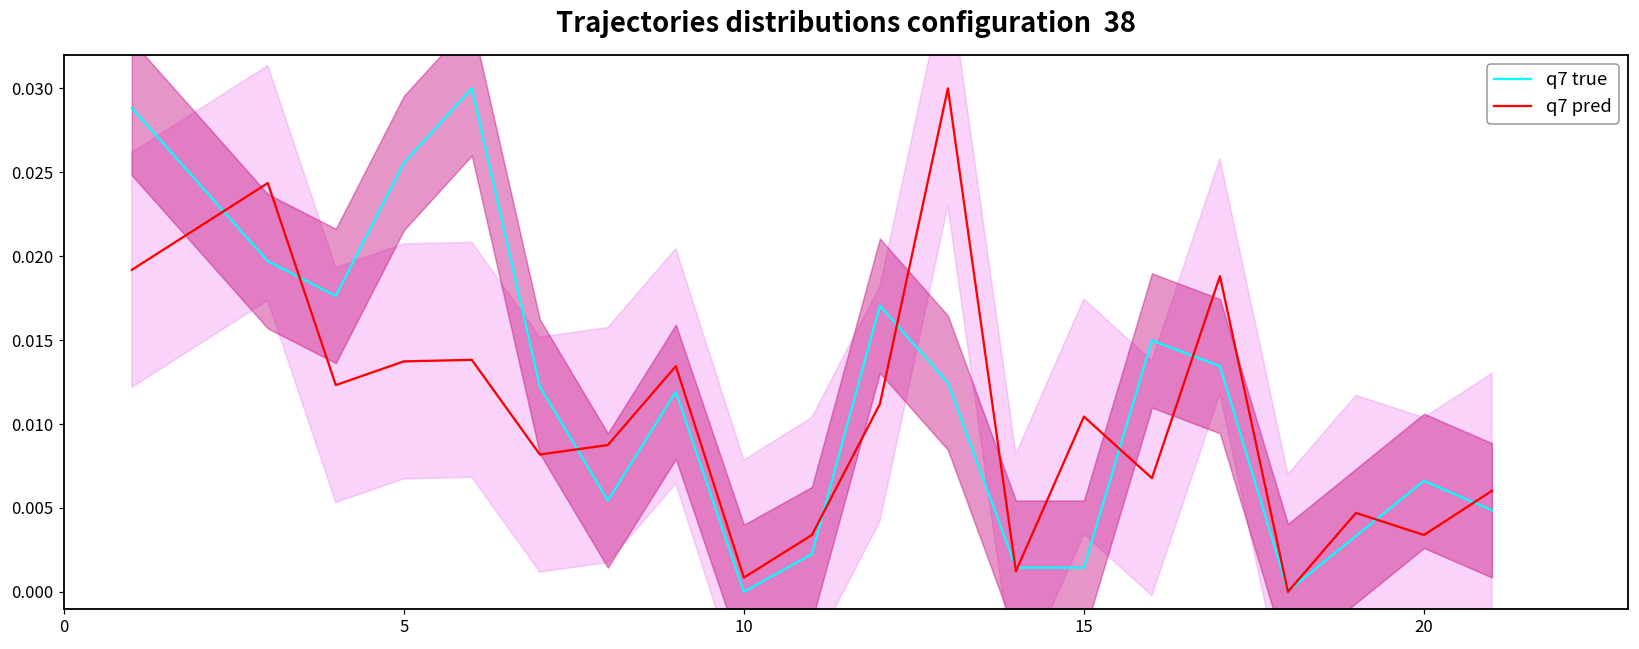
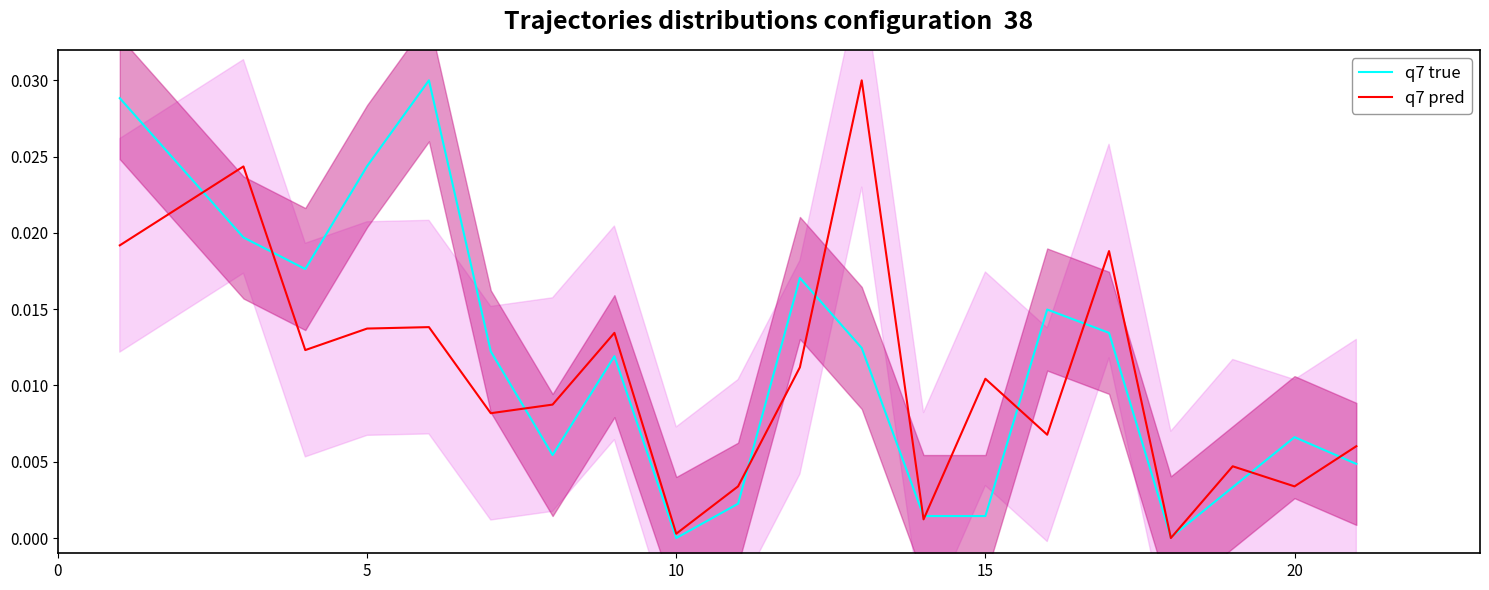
q7 true, 5: 0.0255 -> 0.0244
q7 pred, 10: 0.0008 -> 0.0003
